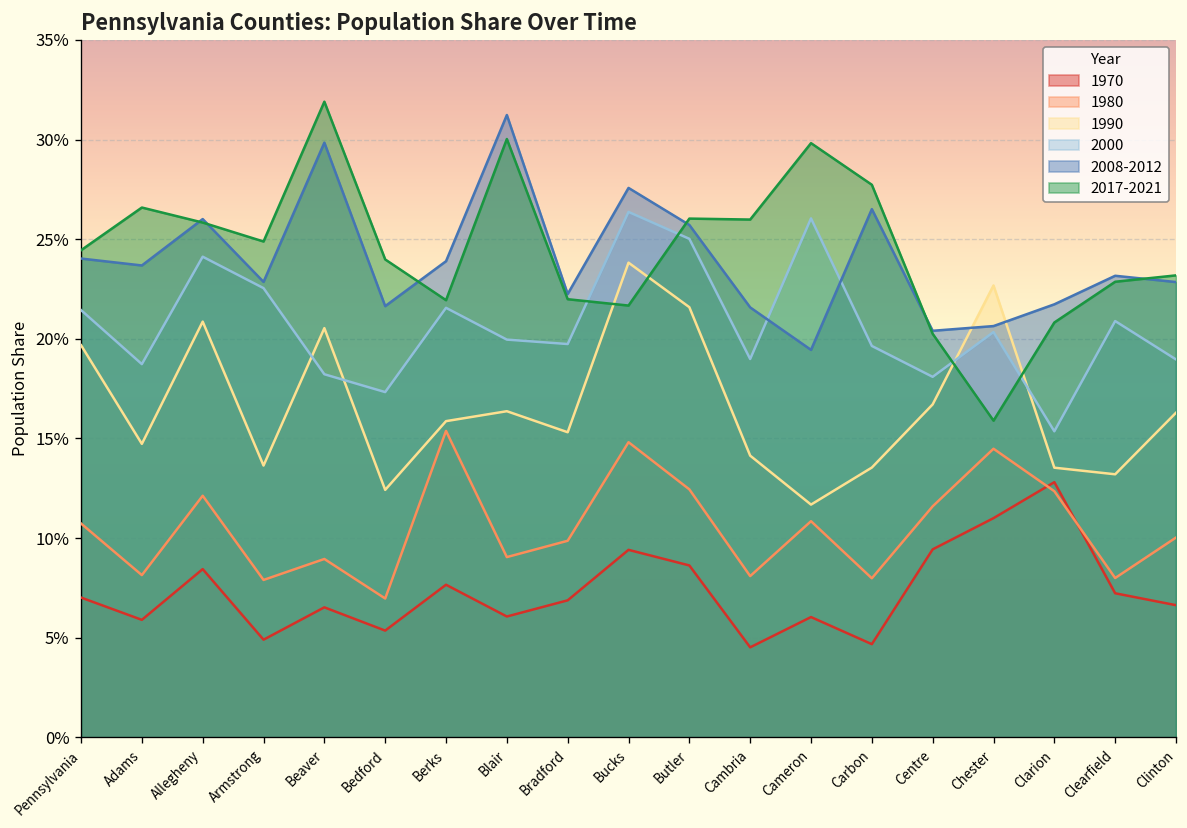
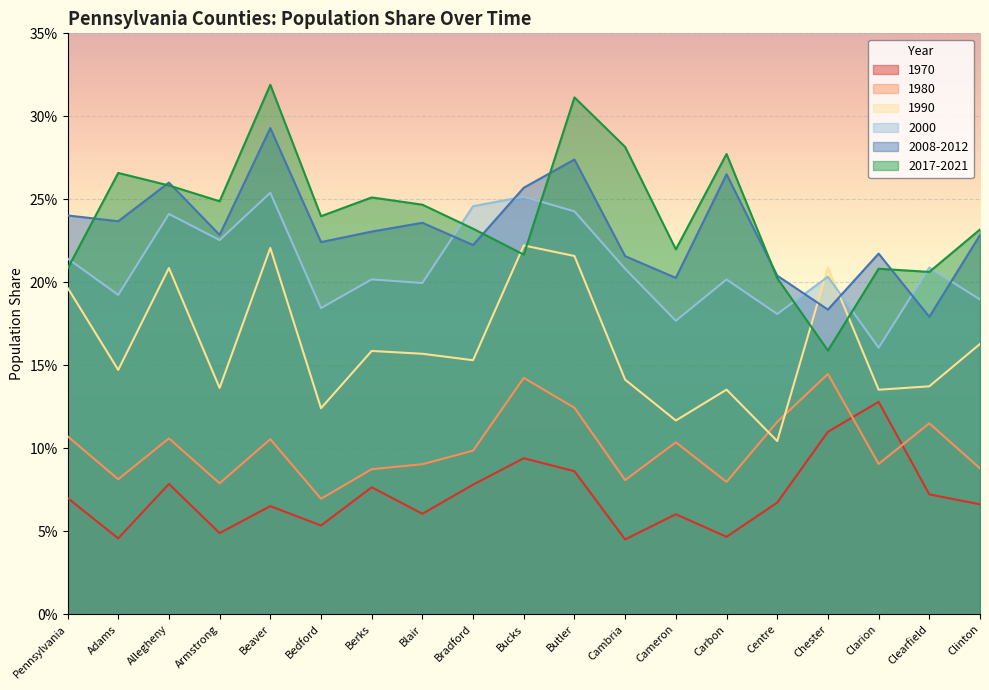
2017-2021, Pennsylvania: 24.4% -> 20.8%
1970, Adams: 5.9% -> 4.6%
2000, Adams: 18.7% -> 19.2%
1970, Allegheny: 8.4% -> 7.9%
1980, Allegheny: 12.1% -> 10.6%
1980, Beaver: 9.0% -> 10.6%
1990, Beaver: 20.5% -> 22.1%
2000, Beaver: 18.2% -> 25.4%
2008-2012, Beaver: 29.8% -> 29.3%
2000, Bedford: 17.3% -> 18.5%
2008-2012, Bedford: 21.6% -> 22.4%
1980, Berks: 15.4% -> 8.7%
2000, Berks: 21.6% -> 20.2%
2008-2012, Berks: 23.9% -> 23.1%
2017-2021, Berks: 21.9% -> 25.1%
1990, Blair: 16.4% -> 15.7%
2008-2012, Blair: 31.2% -> 23.6%
2017-2021, Blair: 30.0% -> 24.7%
1970, Bradford: 6.9% -> 7.8%
2000, Bradford: 19.7% -> 24.6%
2017-2021, Bradford: 22.0% -> 23.2%
1980, Bucks: 14.8% -> 14.2%
1990, Bucks: 23.8% -> 22.2%
2000, Bucks: 26.4% -> 25.2%
2008-2012, Bucks: 27.6% -> 25.7%
2000, Butler: 25.0% -> 24.3%
2008-2012, Butler: 25.7% -> 27.4%
2017-2021, Butler: 26.0% -> 31.1%
2000, Cambria: 19.0% -> 20.8%
2017-2021, Cambria: 26.0% -> 28.2%
1980, Cameron: 10.8% -> 10.4%
2000, Cameron: 26.0% -> 17.7%
2008-2012, Cameron: 19.4% -> 20.3%
2017-2021, Cameron: 29.8% -> 22.0%
2000, Carbon: 19.6% -> 20.2%
1970, Centre: 9.4% -> 6.7%
1990, Centre: 16.7% -> 10.4%
1990, Chester: 22.7% -> 20.9%
2008-2012, Chester: 20.6% -> 18.4%
1980, Clarion: 12.4% -> 9.1%
2000, Clarion: 15.4% -> 16.1%
1980, Clearfield: 8.0% -> 11.5%
1990, Clearfield: 13.2% -> 13.7%
2008-2012, Clearfield: 23.2% -> 17.9%
2017-2021, Clearfield: 22.9% -> 20.6%
1980, Clinton: 10.0% -> 8.8%
